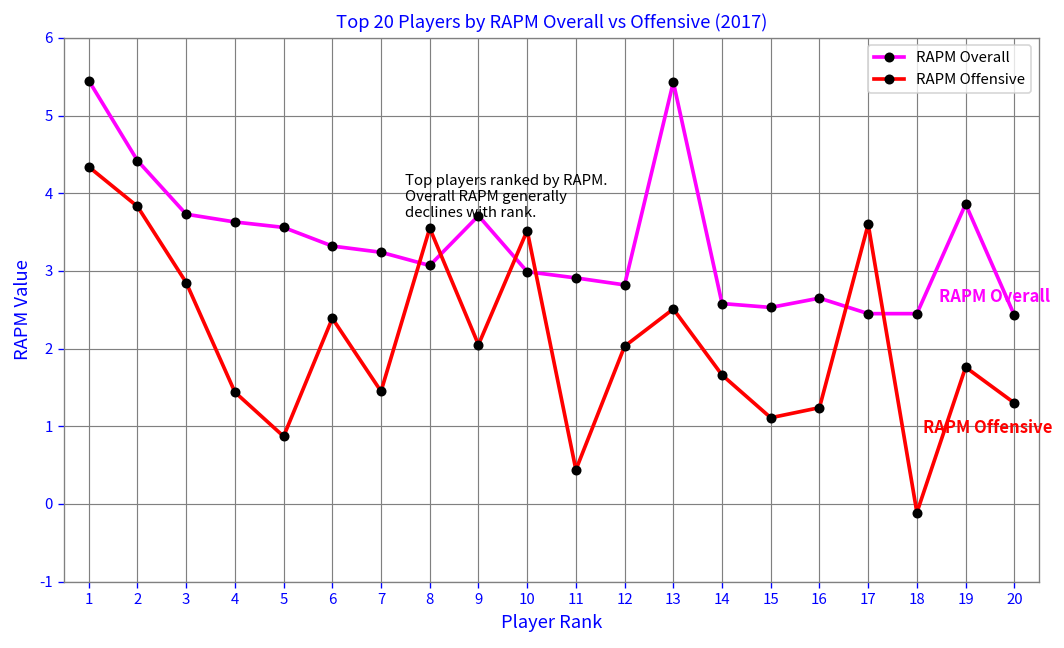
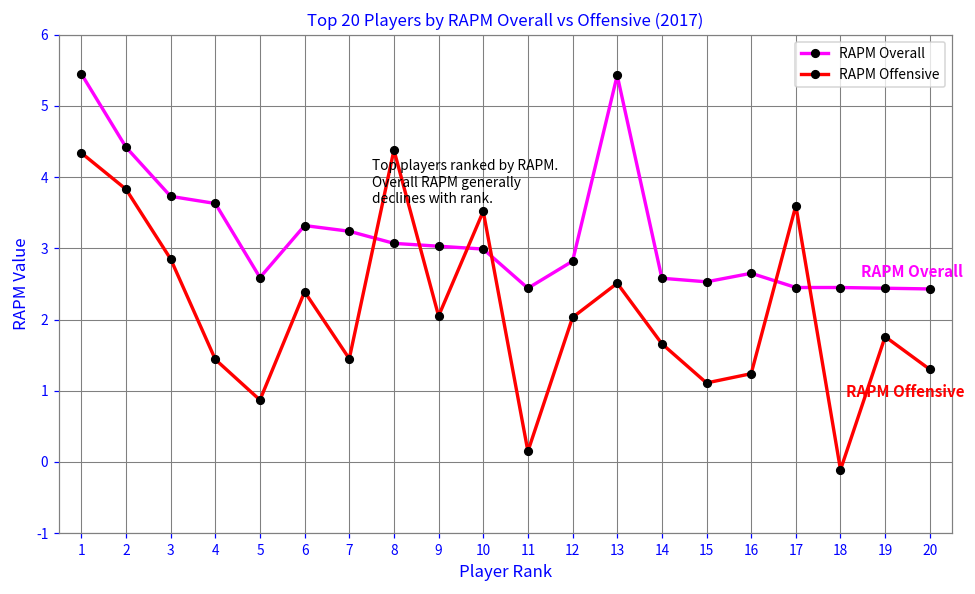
RAPM Overall, 5: 3.6 -> 2.6
RAPM Offensive, 8: 3.6 -> 4.4
RAPM Overall, 9: 3.7 -> 3.0
RAPM Overall, 11: 2.9 -> 2.4
RAPM Offensive, 11: 0.4 -> 0.2
RAPM Overall, 19: 3.9 -> 2.4
